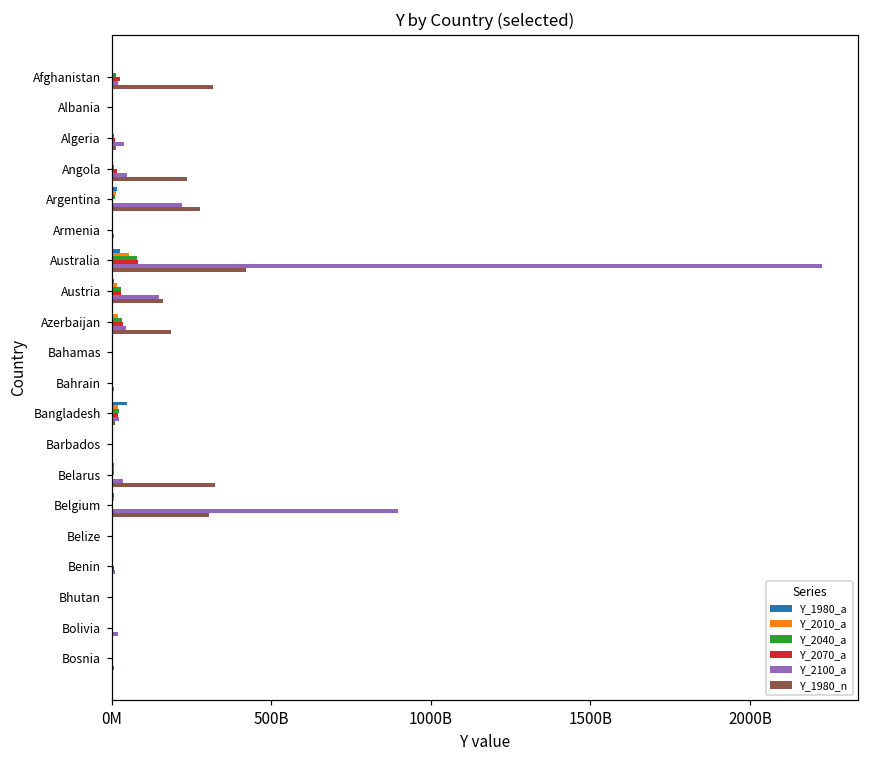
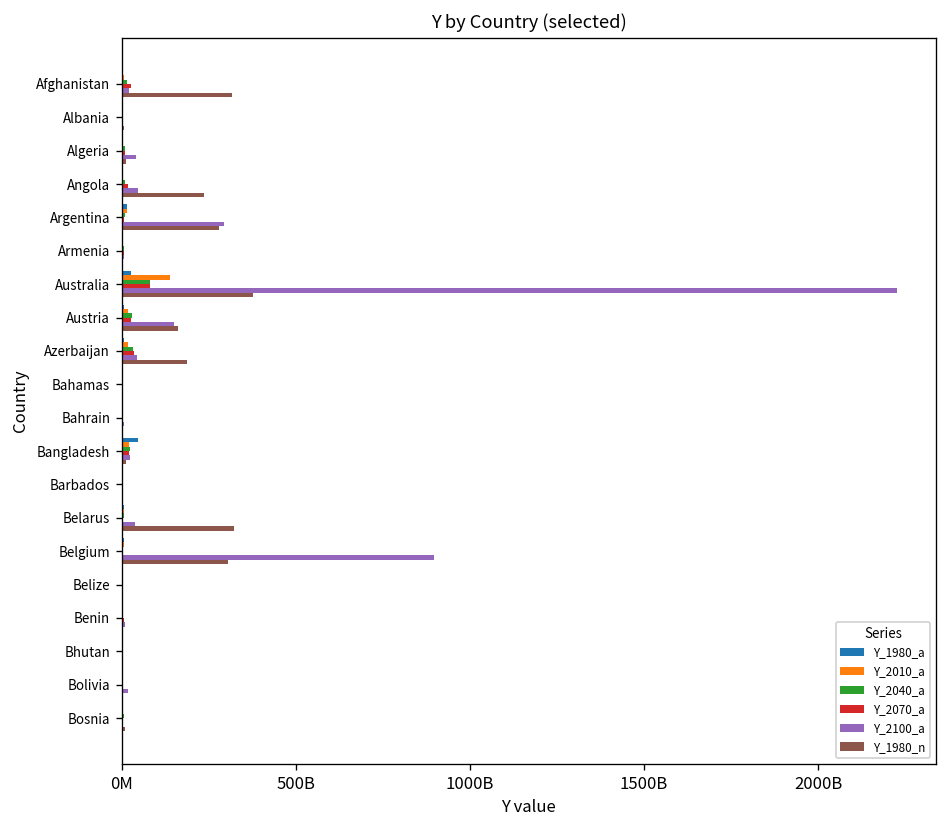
Y_2100_a, Argentina: 220000000000 -> 290000000000
Y_2010_a, Australia: 50000000000 -> 140000000000
Y_1980_n, Australia: 420000000000 -> 380000000000
